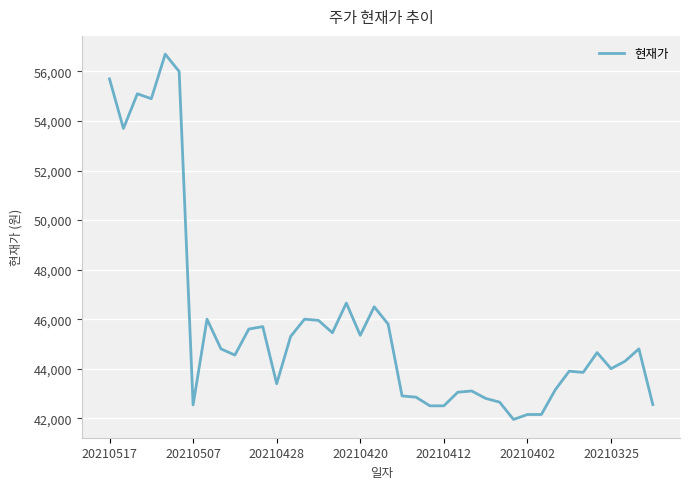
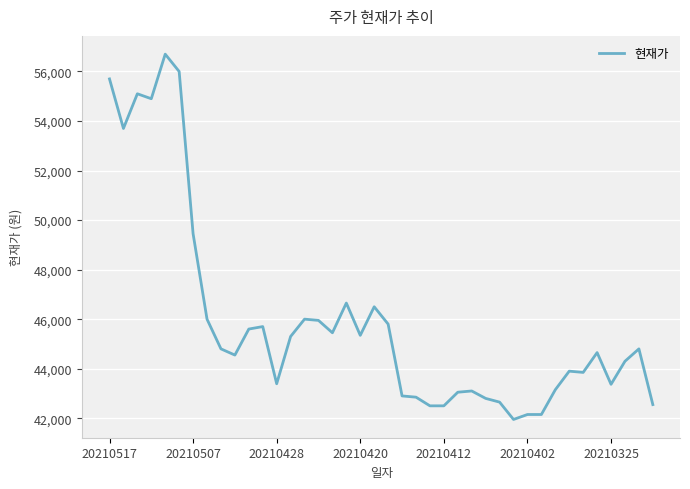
20210507: 42,500 -> 49,500
20210325: 44,000 -> 43,400
